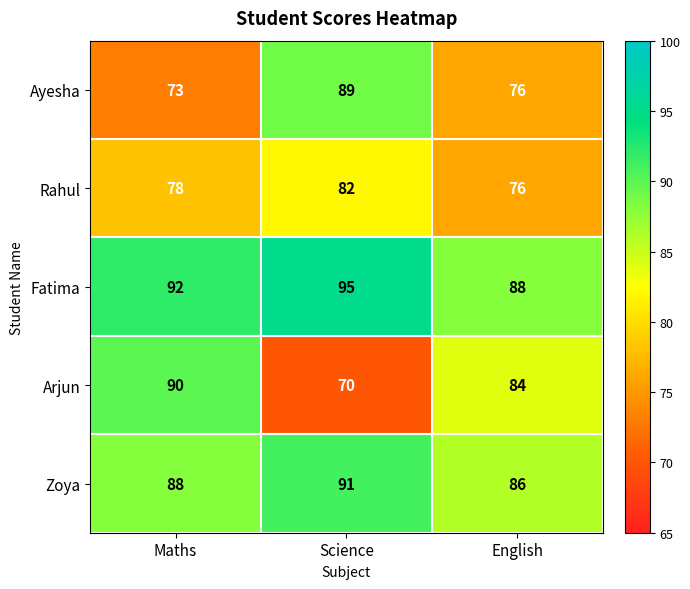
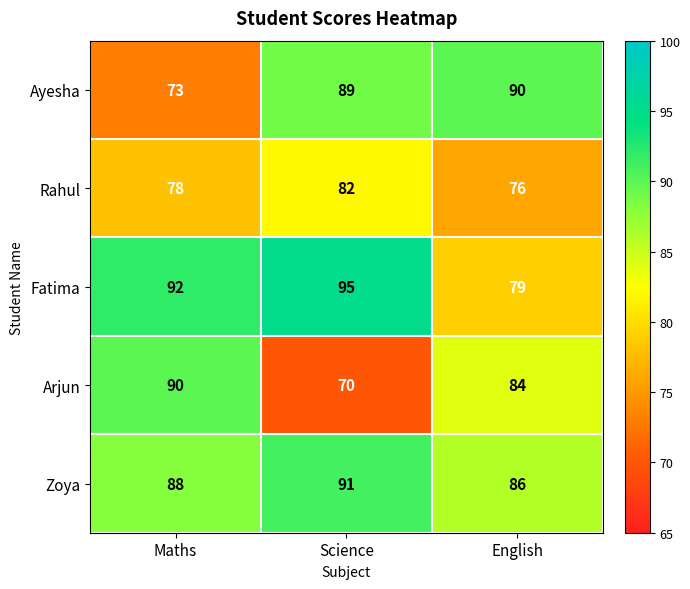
Ayesha, English: 76 -> 90
Fatima, English: 88 -> 79
